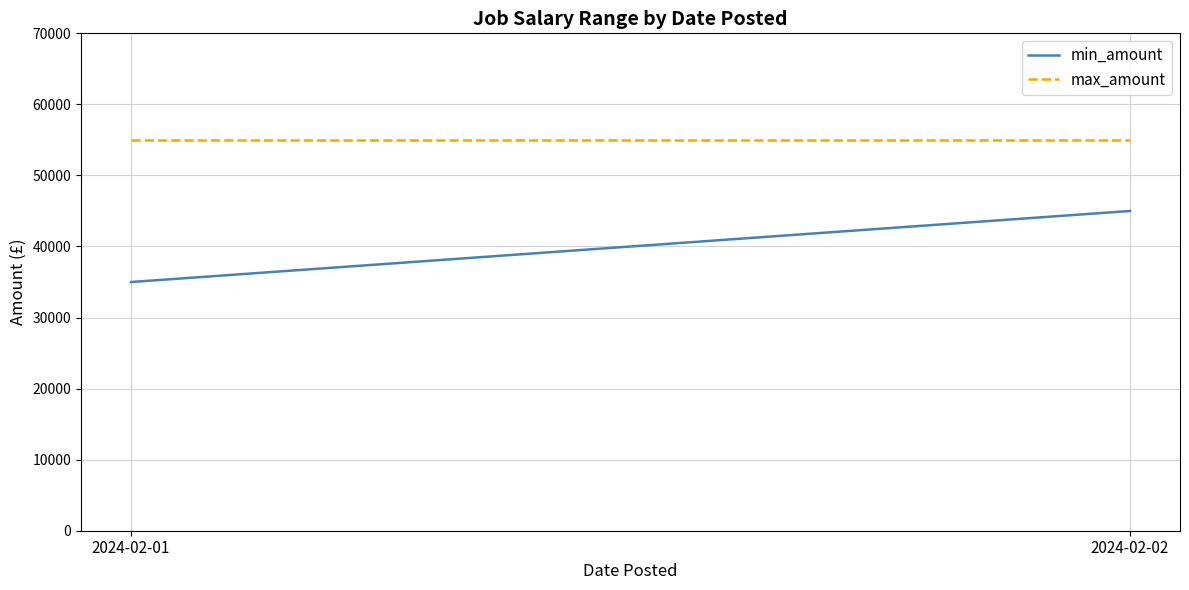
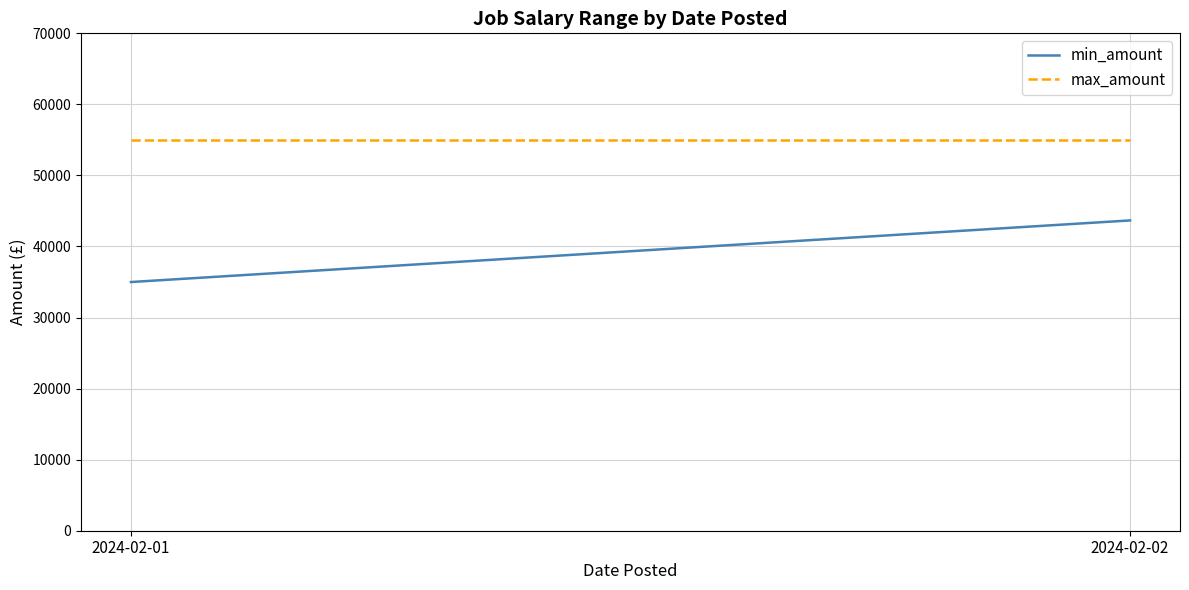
min_amount, 2024-02-02: 45000 -> 44000
